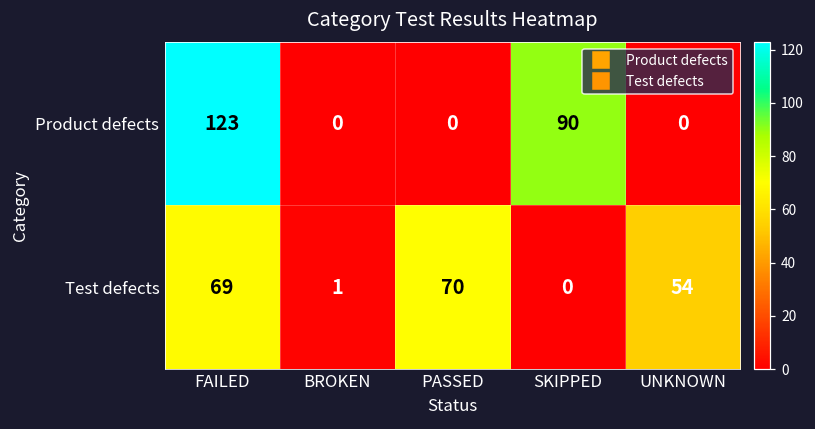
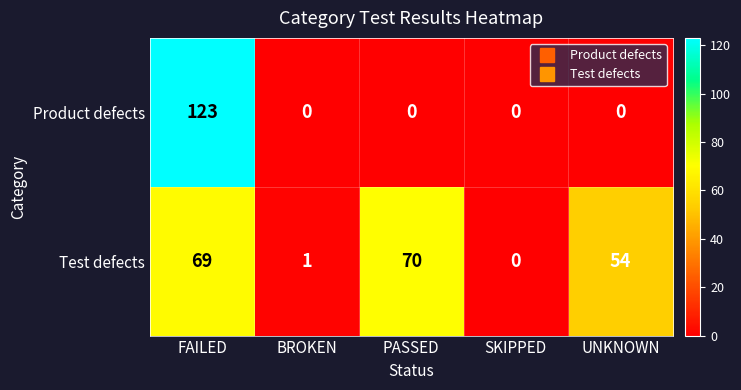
Product defects, SKIPPED: 90 -> 0
